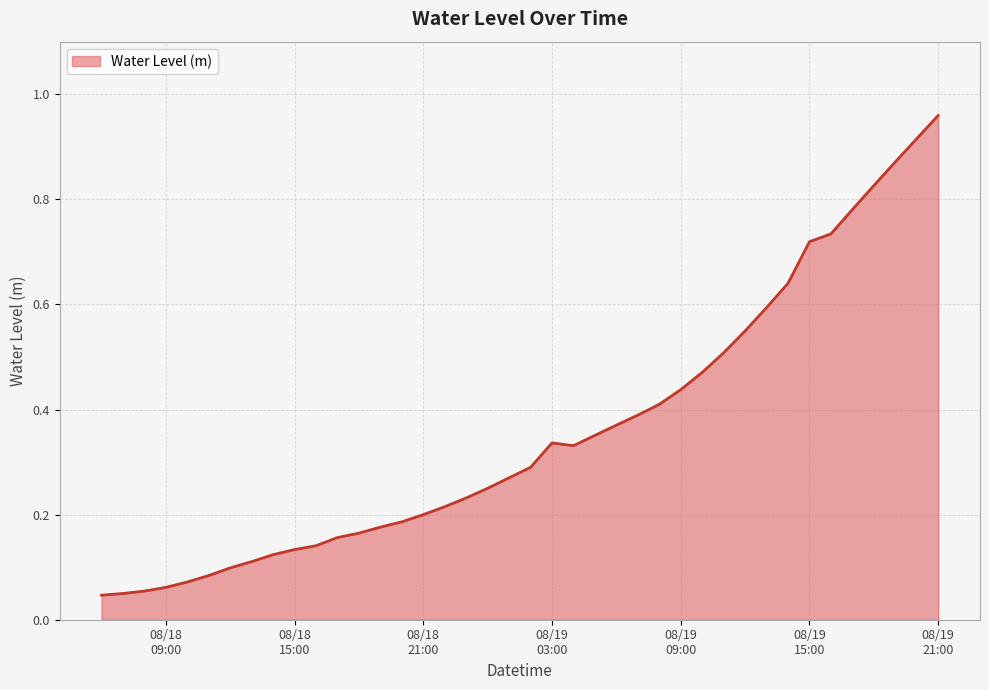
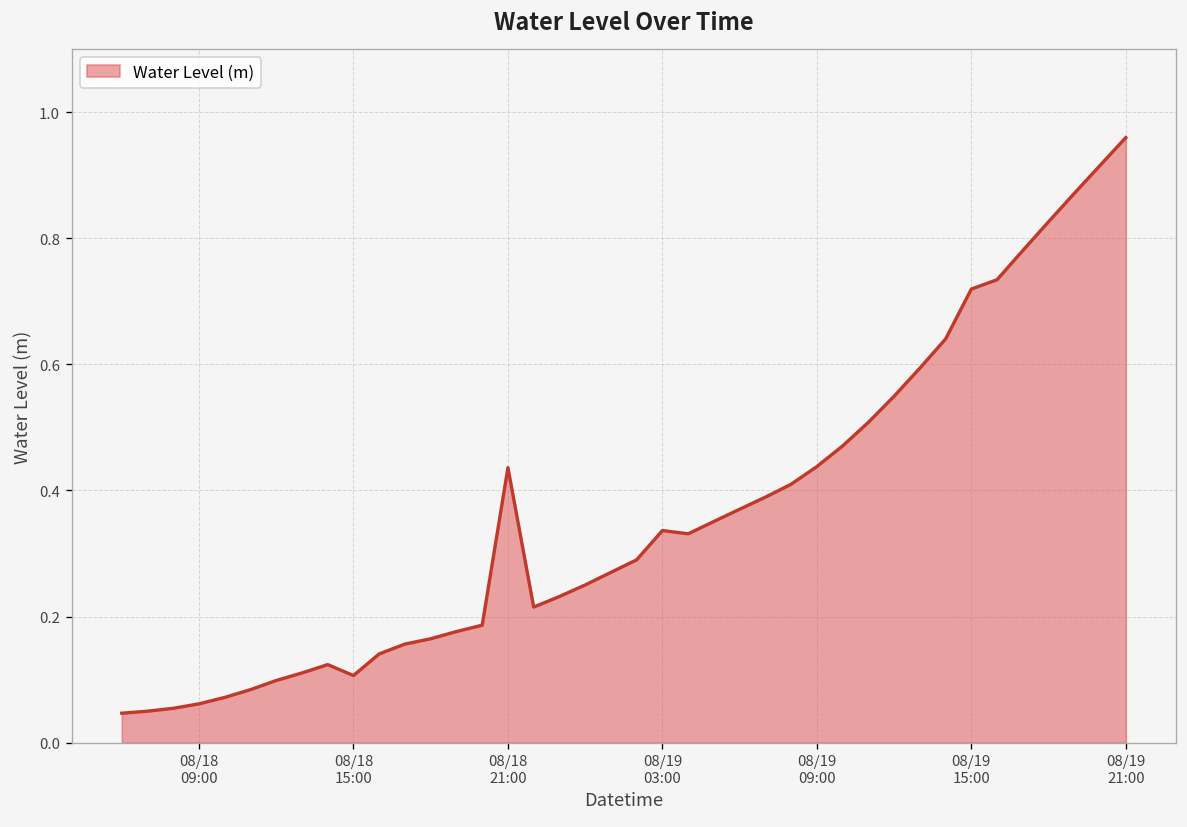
08/18 15:00: 0.13 -> 0.11
08/18 21:00: 0.20 -> 0.44
